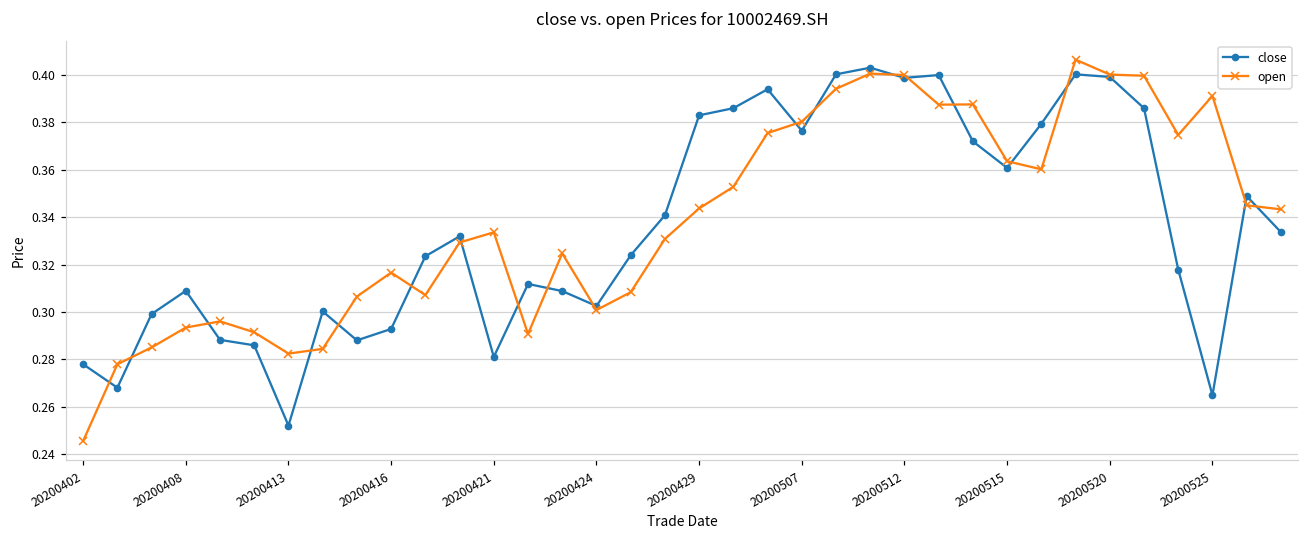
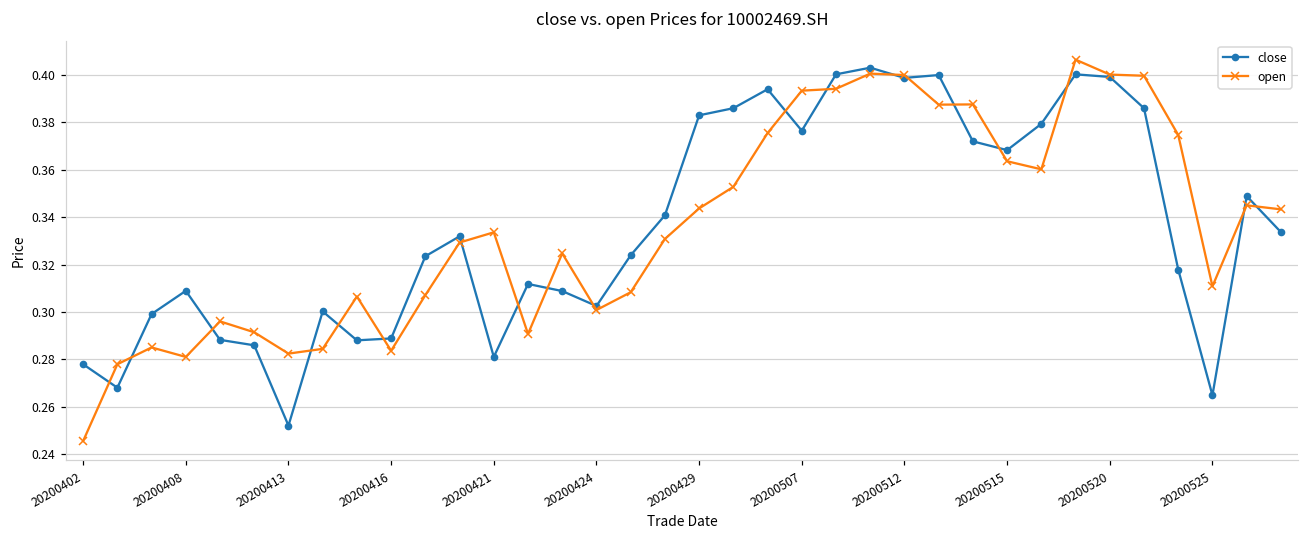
open, 20200408: 0.293 -> 0.281
close, 20200416: 0.293 -> 0.289
open, 20200416: 0.317 -> 0.284
open, 20200507: 0.380 -> 0.393
close, 20200515: 0.361 -> 0.368
open, 20200525: 0.391 -> 0.311
